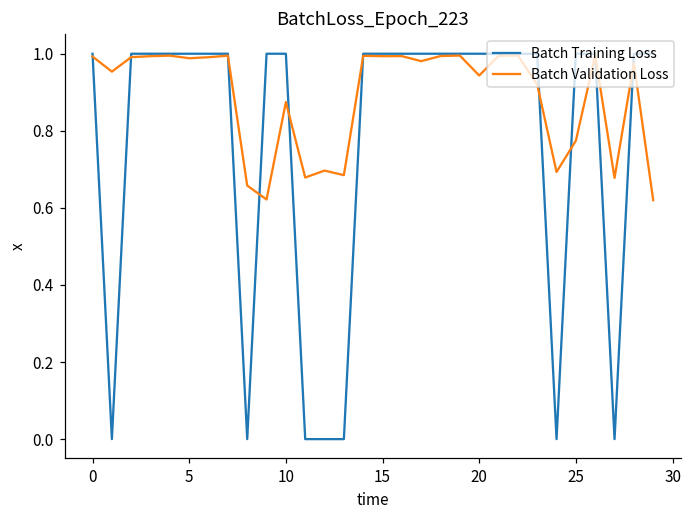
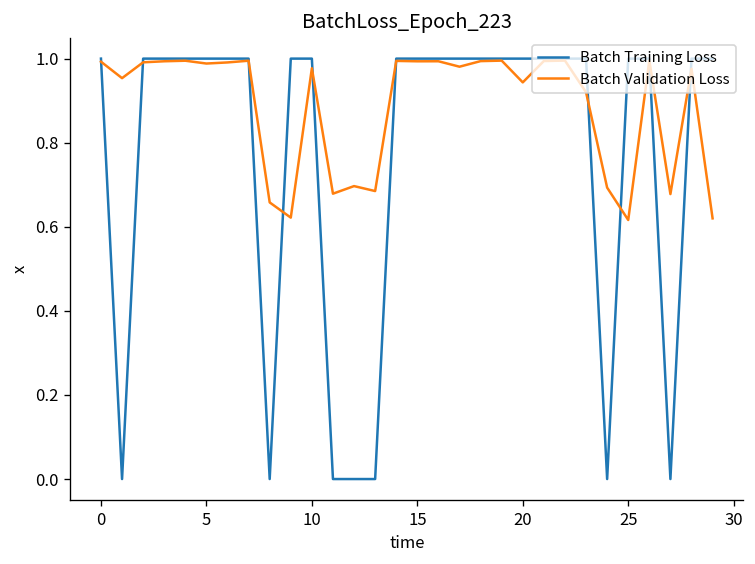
Batch Validation Loss, 10: 0.87 -> 0.98
Batch Validation Loss, 25: 0.77 -> 0.62
